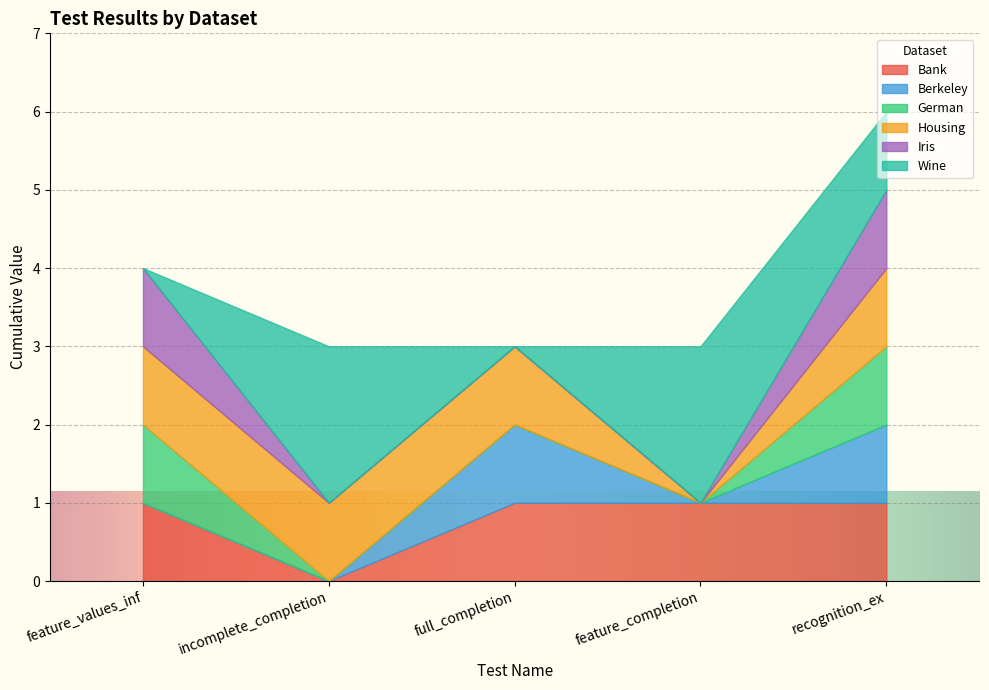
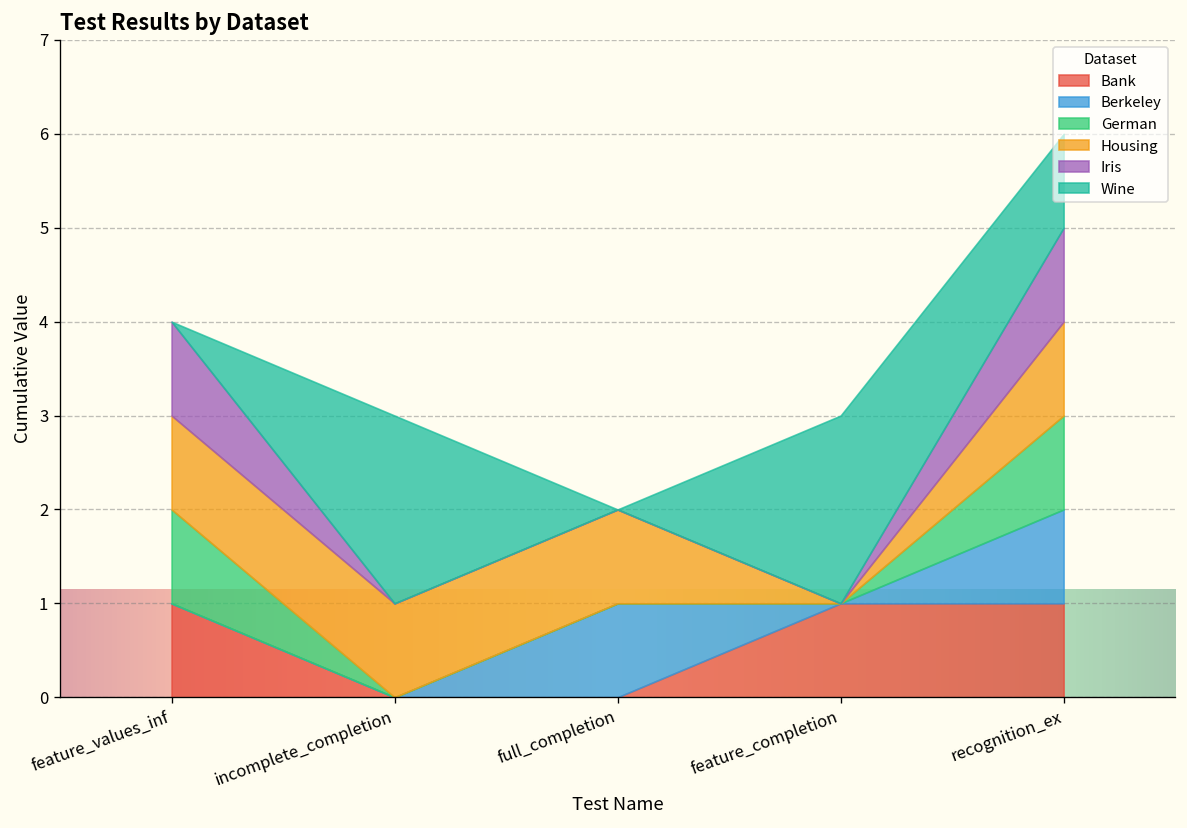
Bank, full_completion: 1 -> 0
